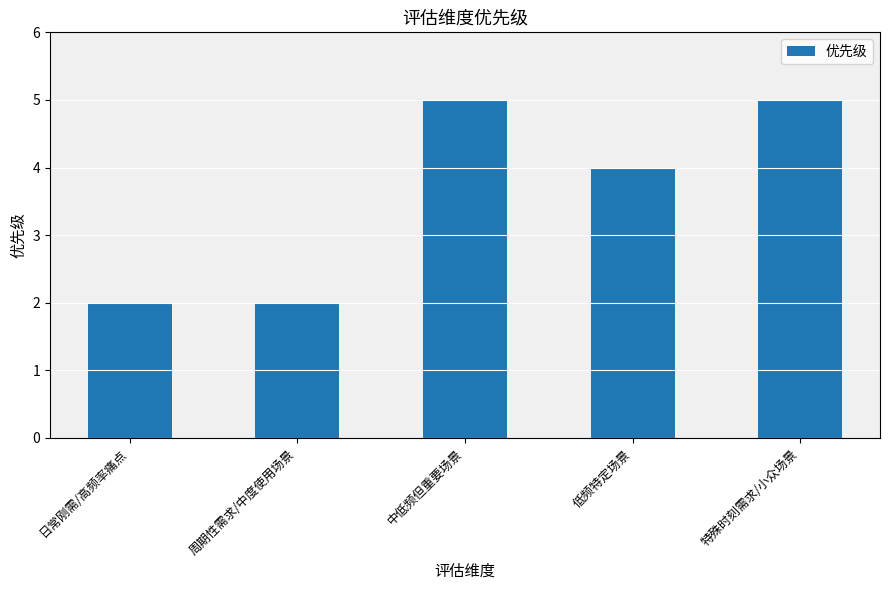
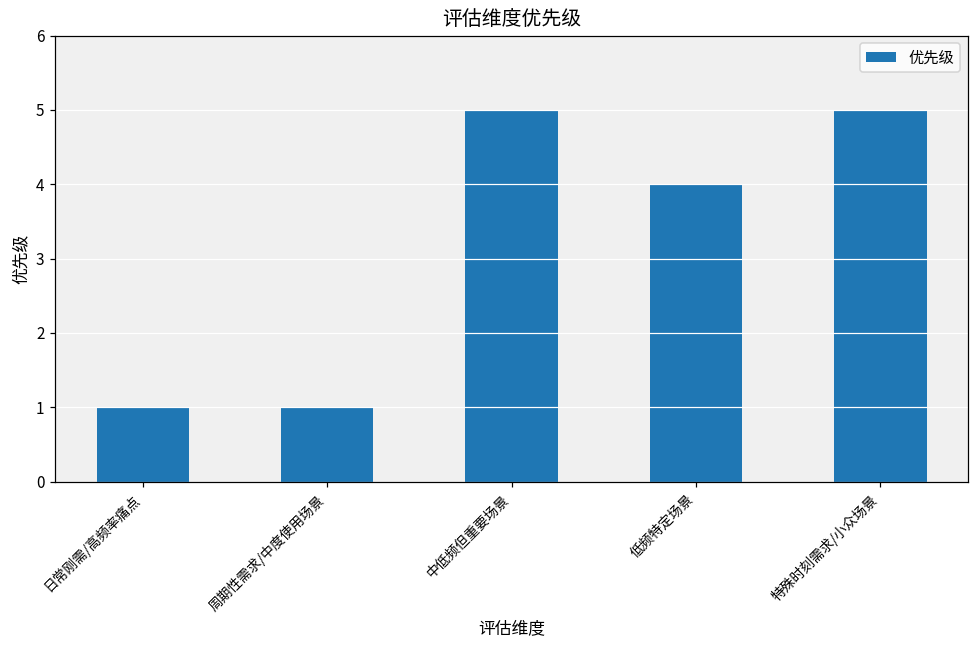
日常刚需/高频率痛点: 2 -> 1
周期性需求/中度使用场景: 2 -> 1
